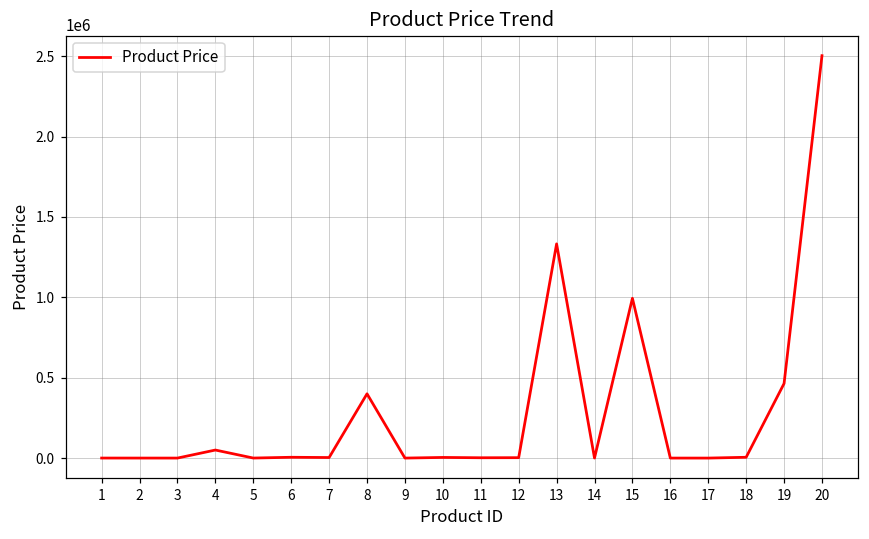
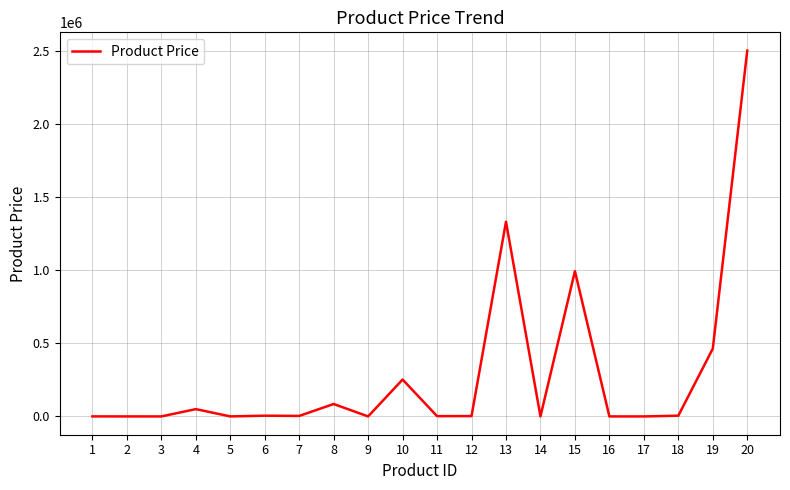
8: 400000 -> 90000
10: 0 -> 250000
